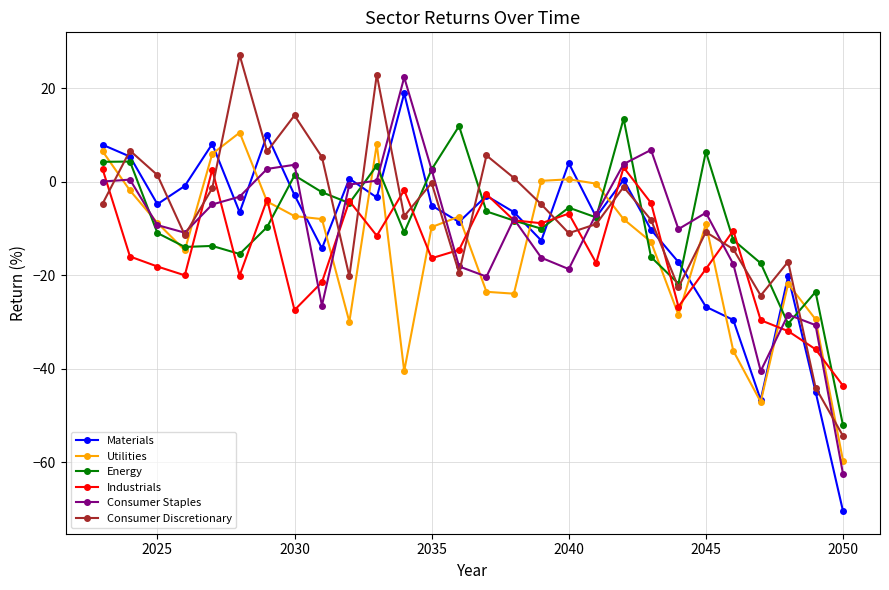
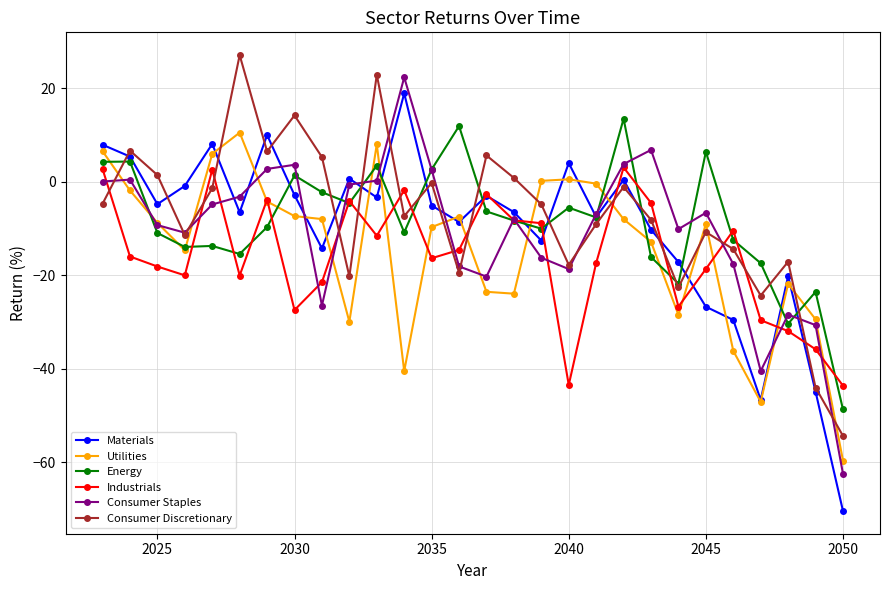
Industrials, 2040: -7 -> -43
Consumer Discretionary, 2040: -11 -> -18
Energy, 2050: -52 -> -49
